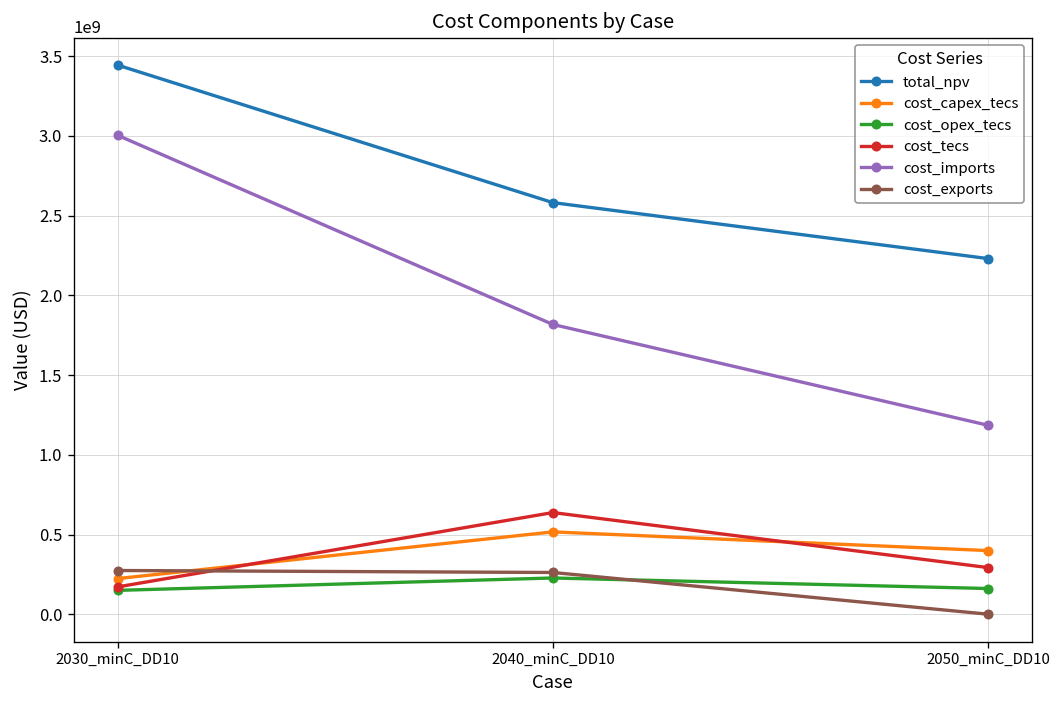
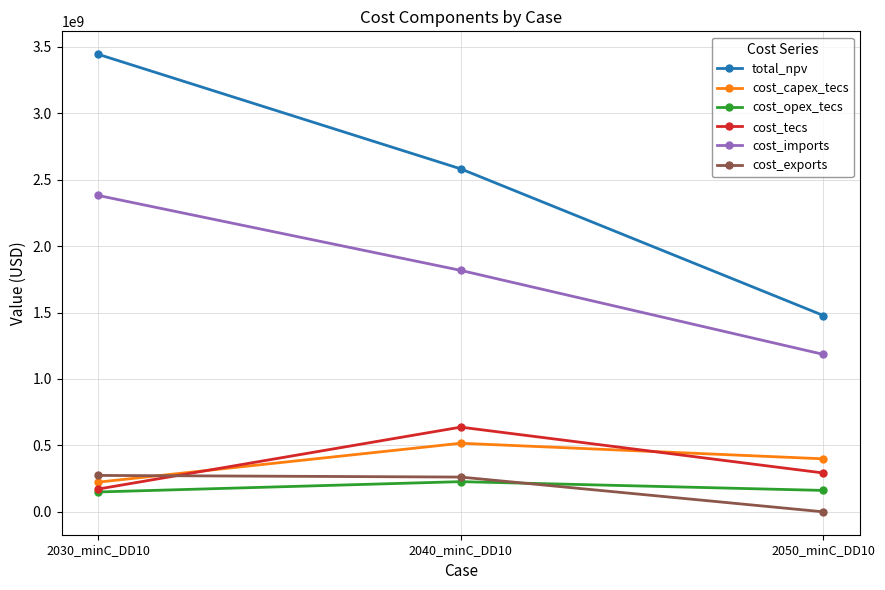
cost_imports, 2030_minC_DD10: 3000000000 -> 2380000000
total_npv, 2050_minC_DD10: 2230000000 -> 1480000000
